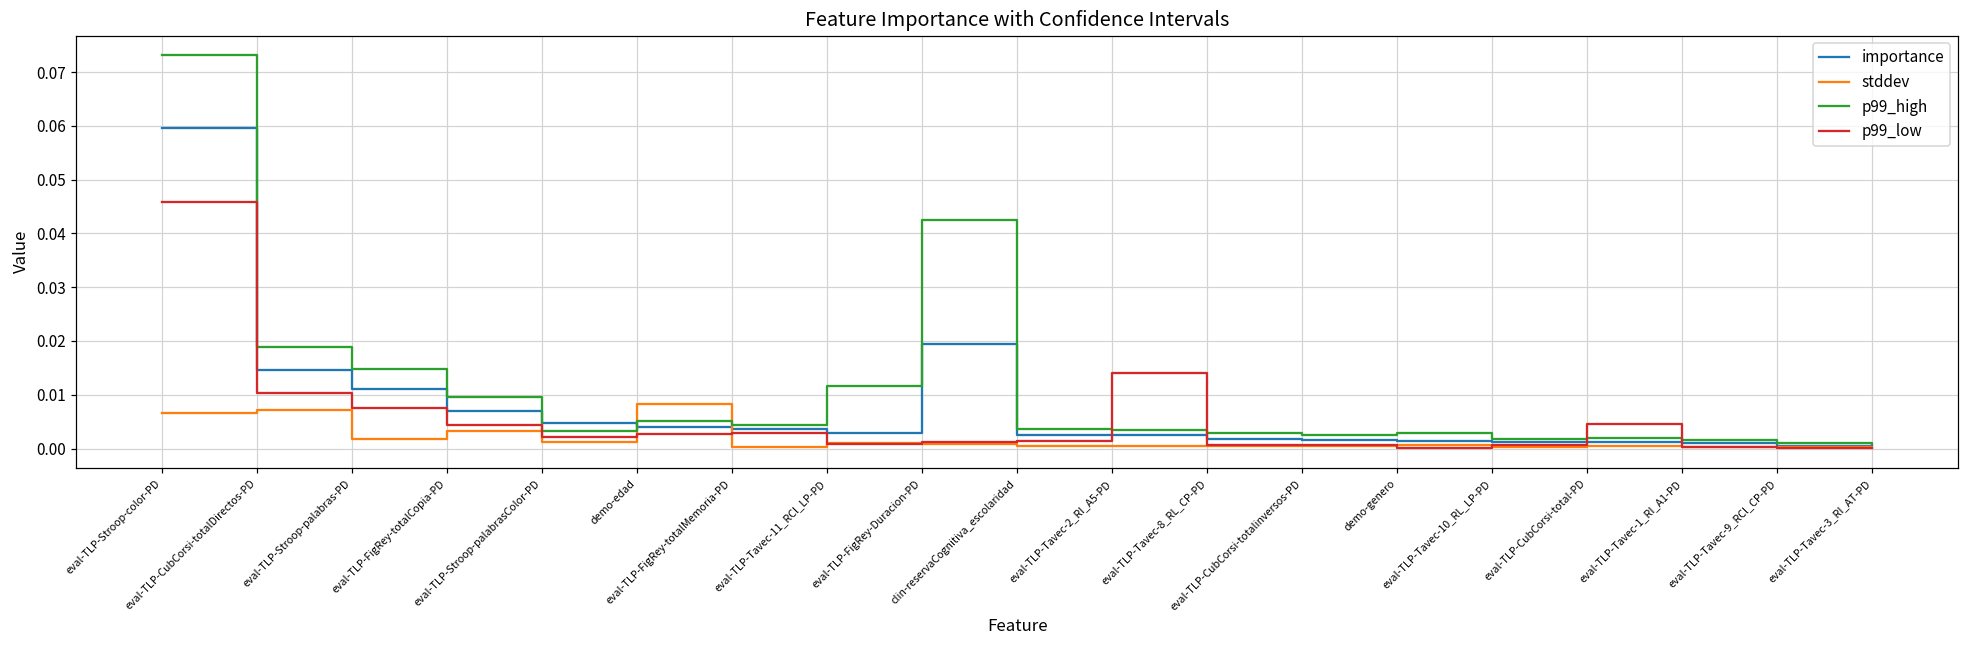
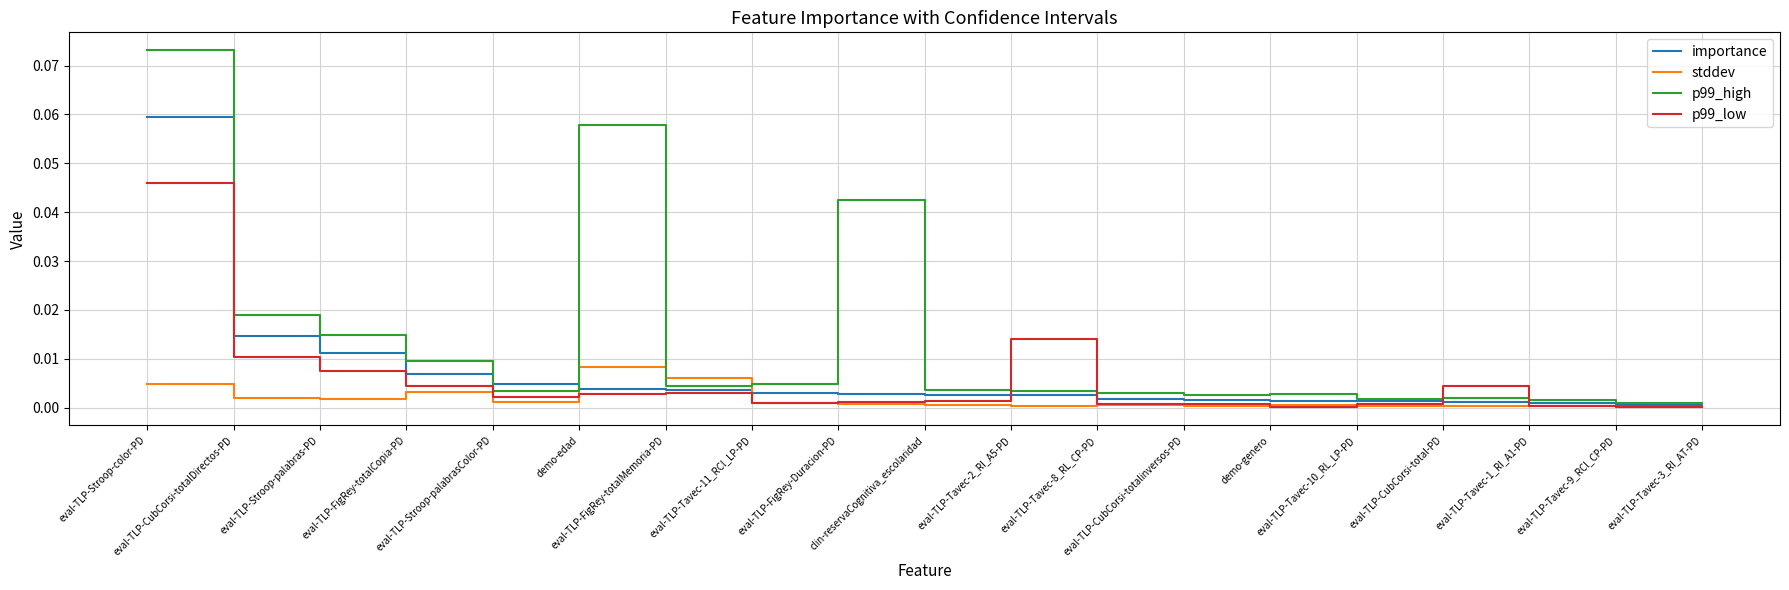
stddev, eval-TLP-Stroop-color-PD: 0.007 -> 0.005
stddev, eval-TLP-CubCorsi-totalDirectos-PD: 0.007 -> 0.002
p99_high, demo-edad: 0.005 -> 0.058
stddev, eval-TLP-FigRey-totalMemoria-PD: 0.000 -> 0.006
p99_high, eval-TLP-Tavec-11_RCl_LP-PD: 0.012 -> 0.005
importance, eval-TLP-FigRey-Duracion-PD: 0.020 -> 0.003
